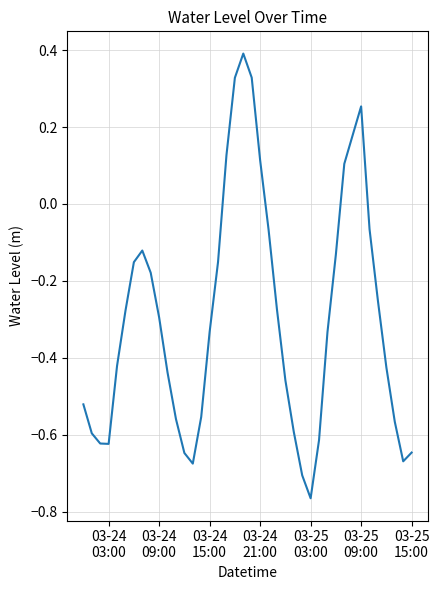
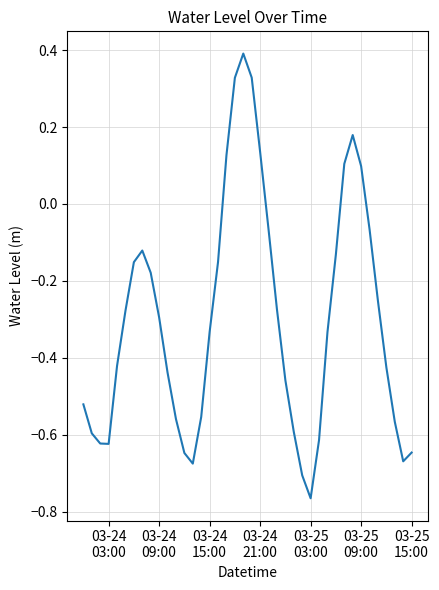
03-24 21:00: 0.11 -> 0.14
03-25 09:00: 0.25 -> 0.10
